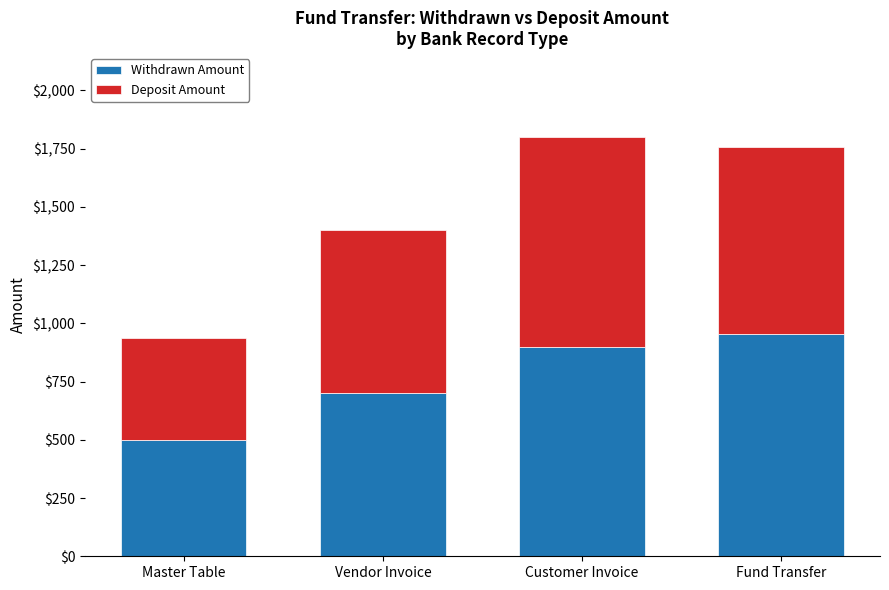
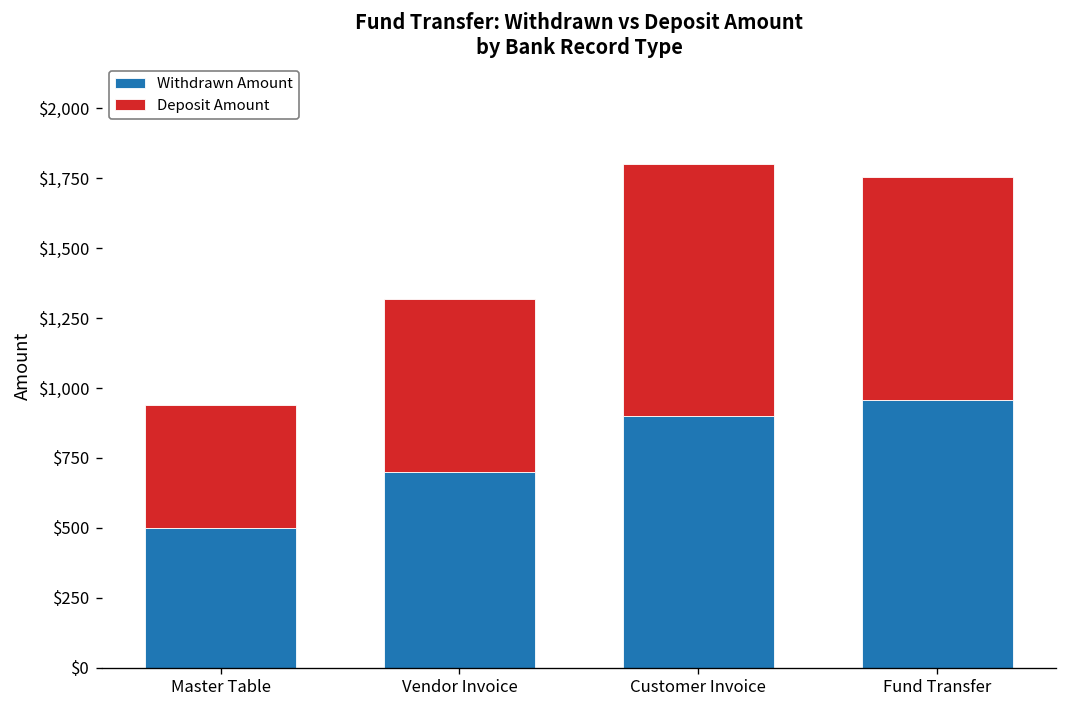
Deposit Amount, Vendor Invoice: $700 -> $620
